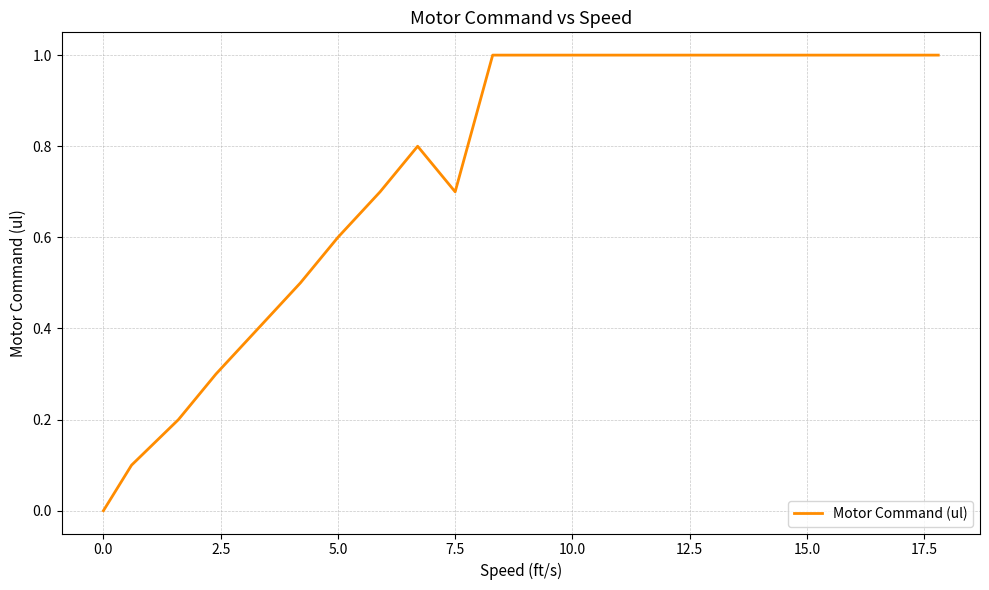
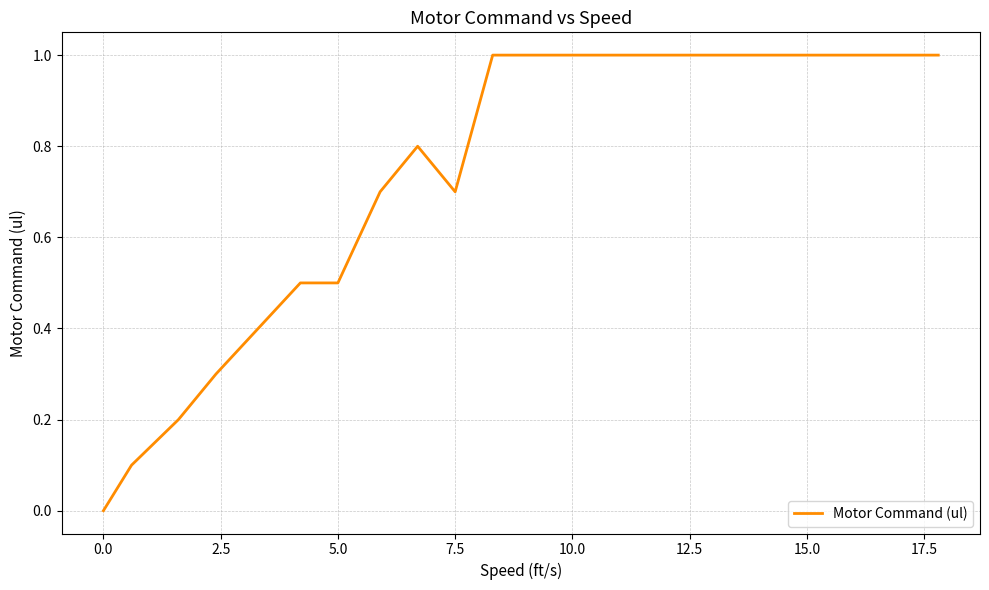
5.0: 0.6 -> 0.5
